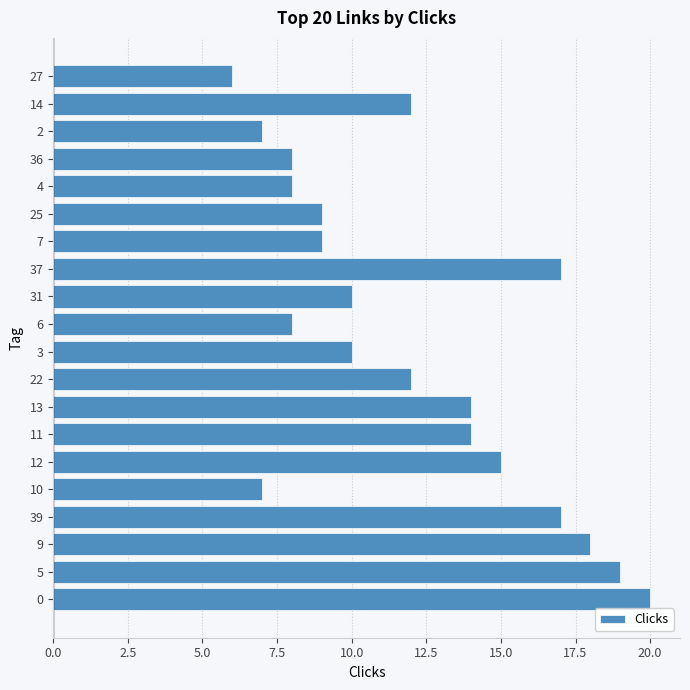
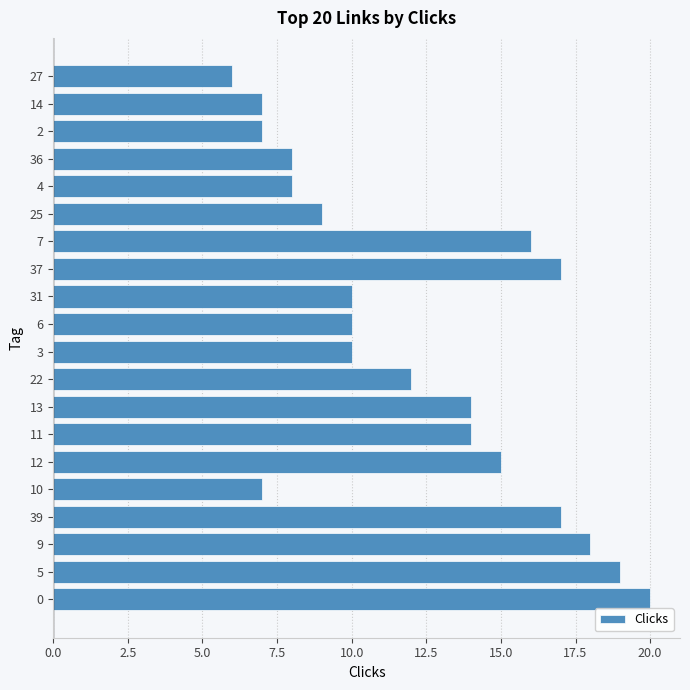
14: 12 -> 7
7: 9 -> 16
6: 8 -> 10
